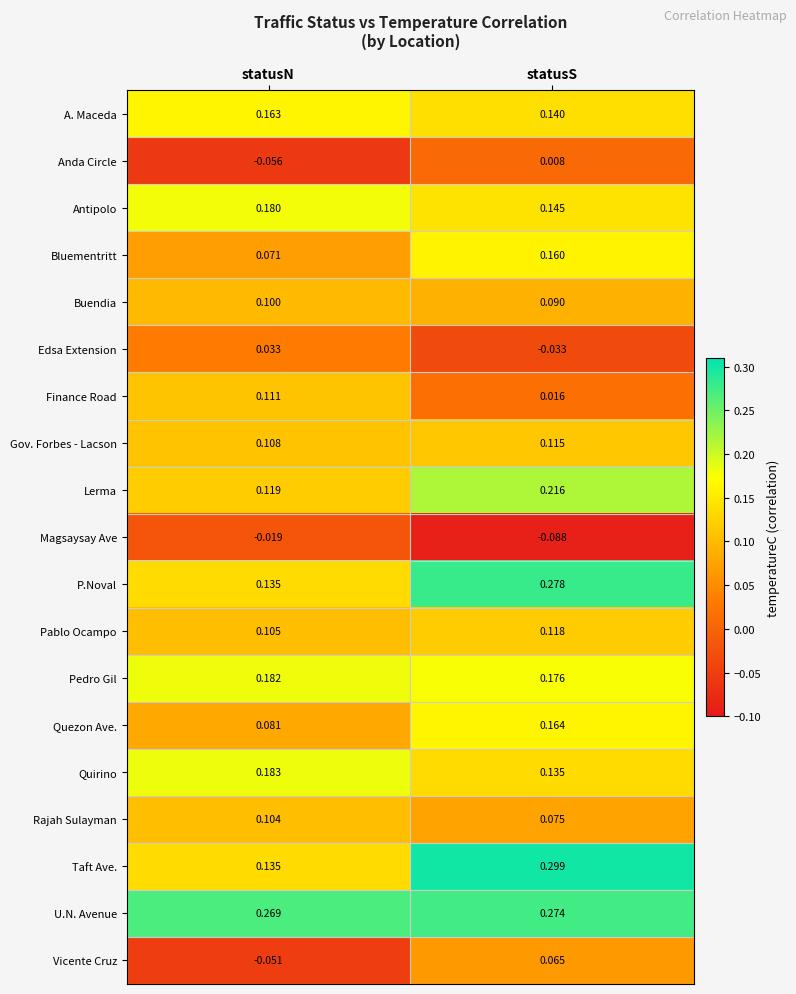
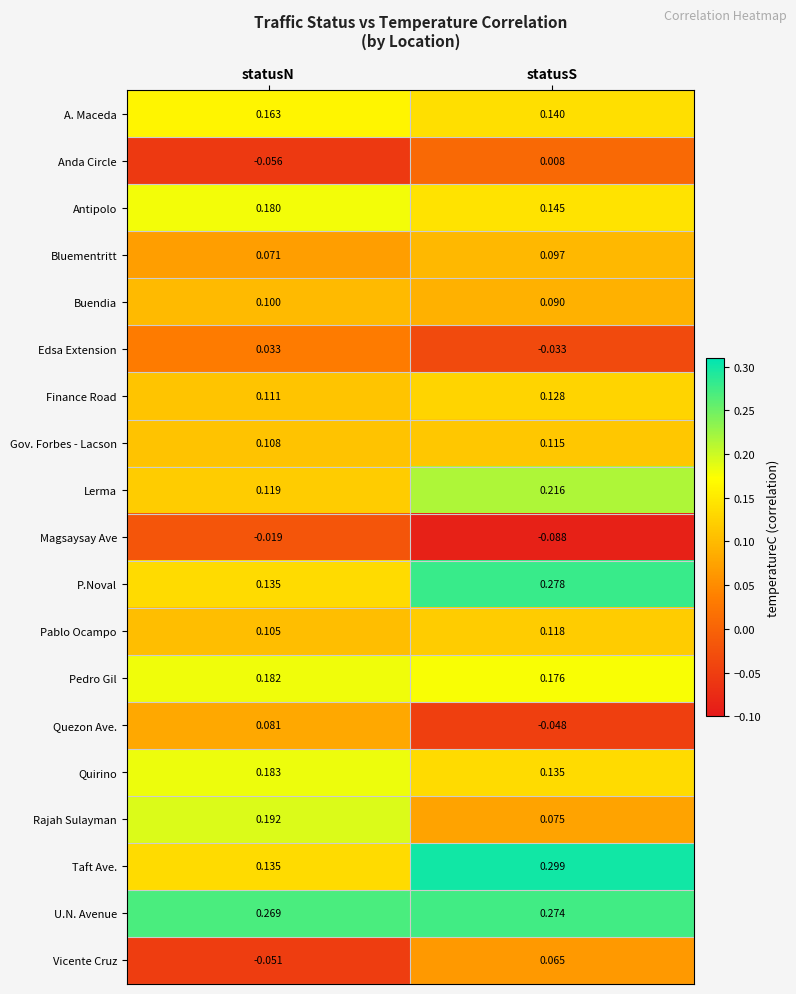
Bluementritt, statusS: 0.160 -> 0.097
Finance Road, statusS: 0.016 -> 0.128
Quezon Ave., statusS: 0.164 -> -0.048
Rajah Sulayman, statusN: 0.104 -> 0.192
